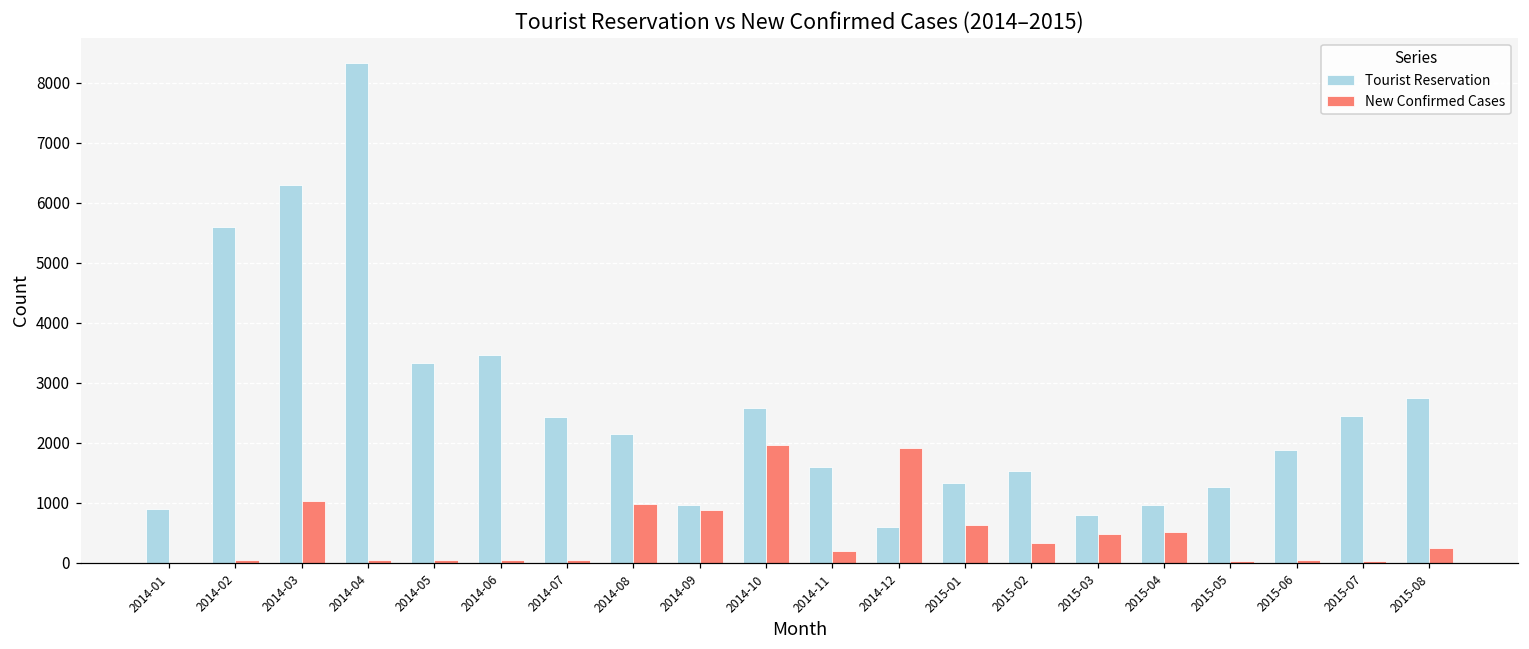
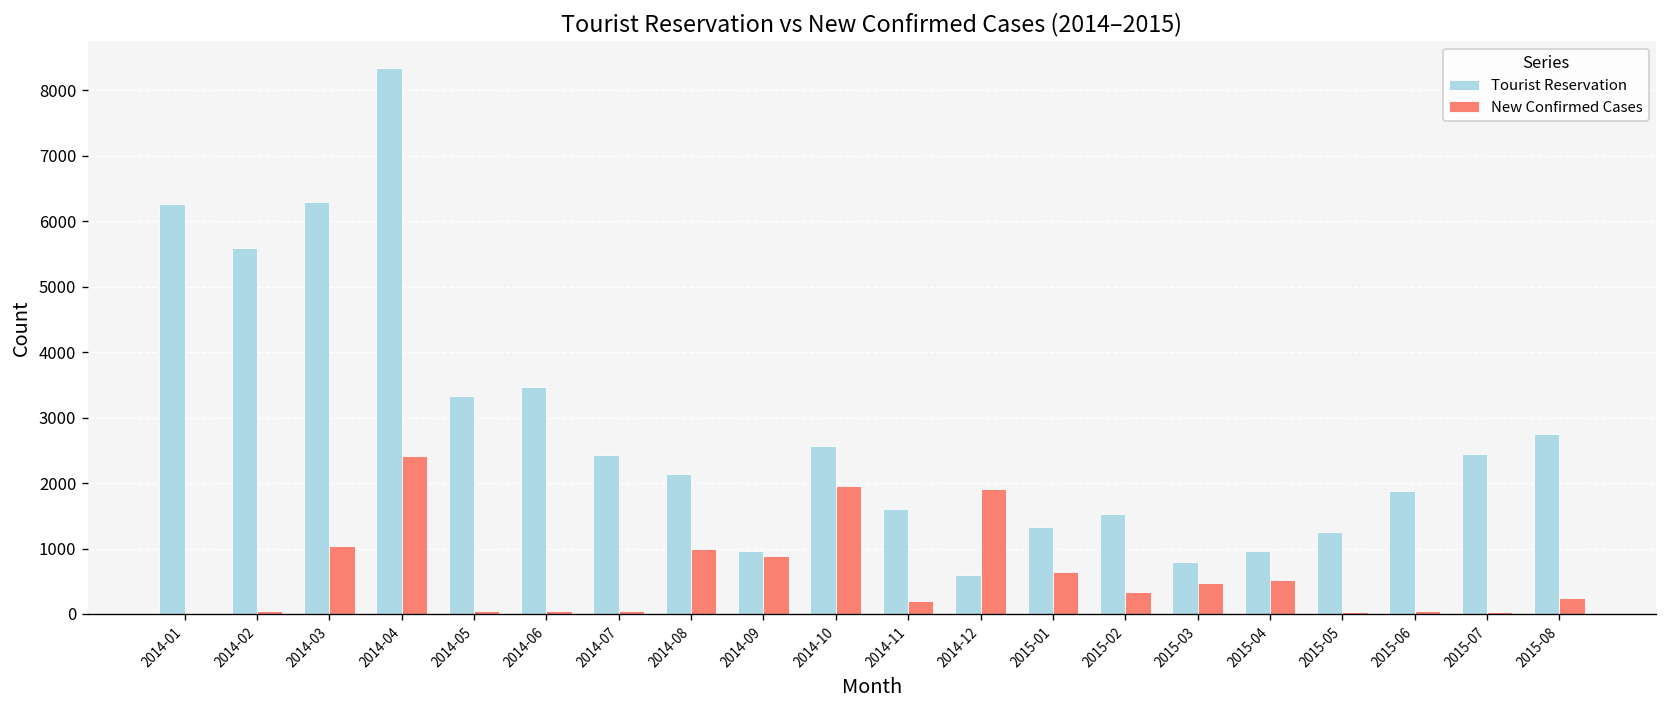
Tourist Reservation, 2014-01: 900 -> 6300
New Confirmed Cases, 2014-04: 0 -> 2400
